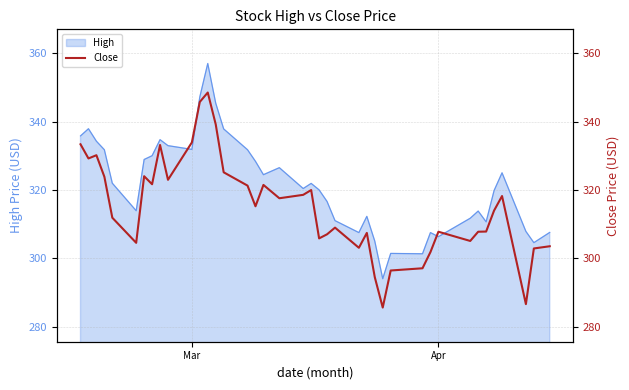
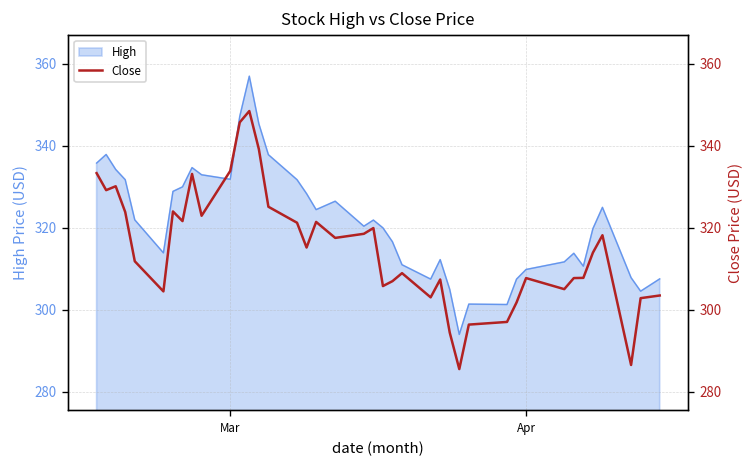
High, Apr: 306 -> 310
